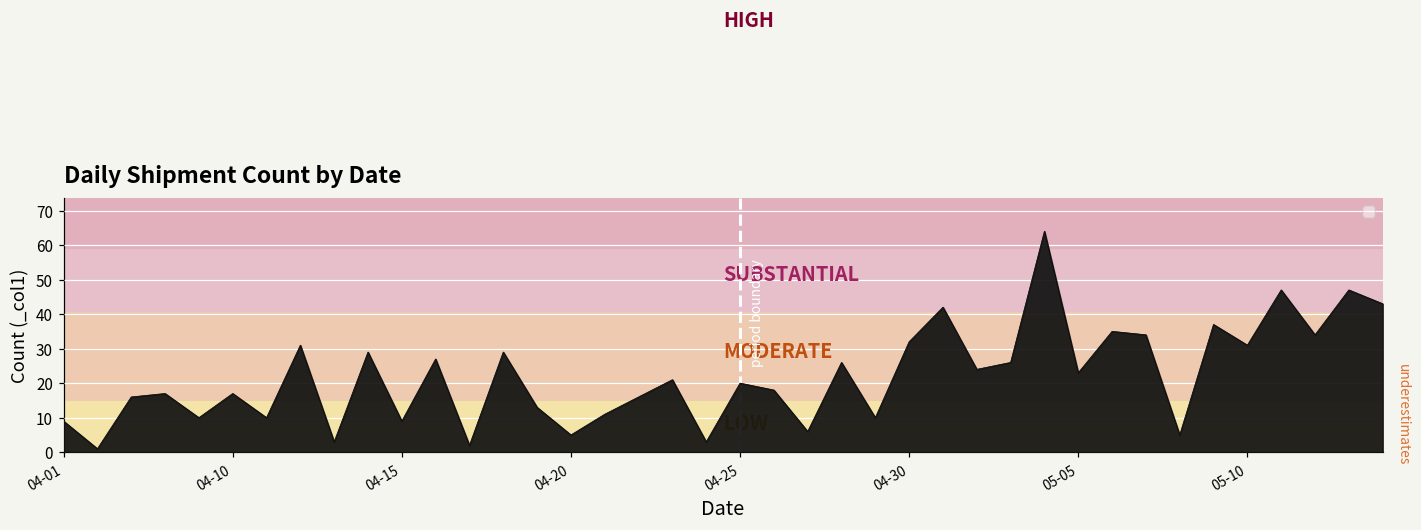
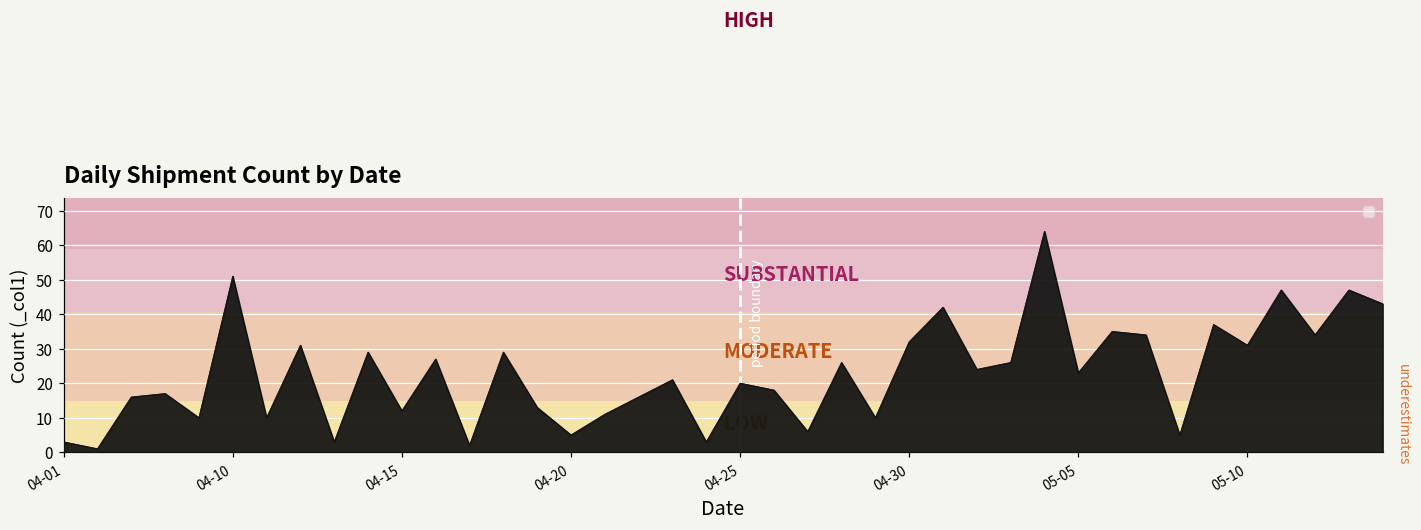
04-01: 9 -> 3
04-10: 17 -> 51
04-15: 9 -> 12
